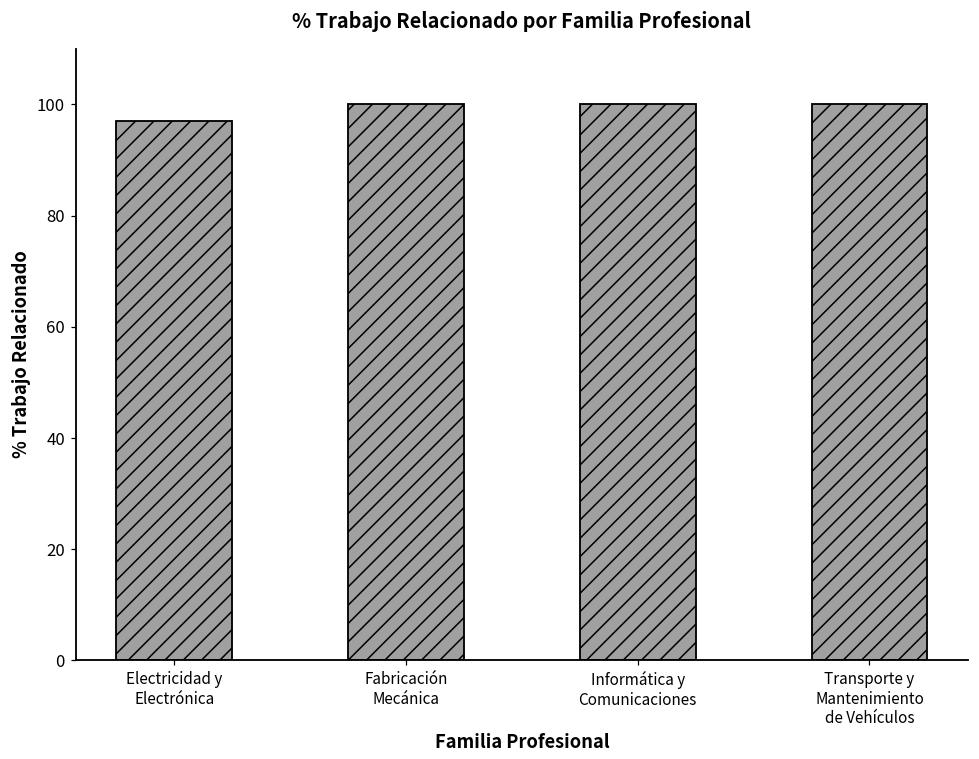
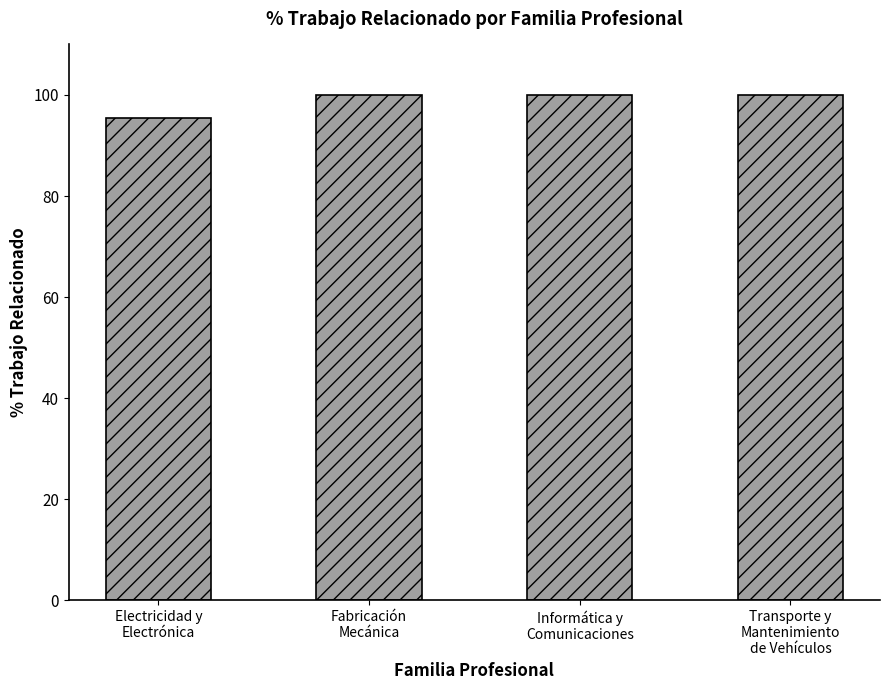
Electricidad y Electrónica: 97 -> 95
